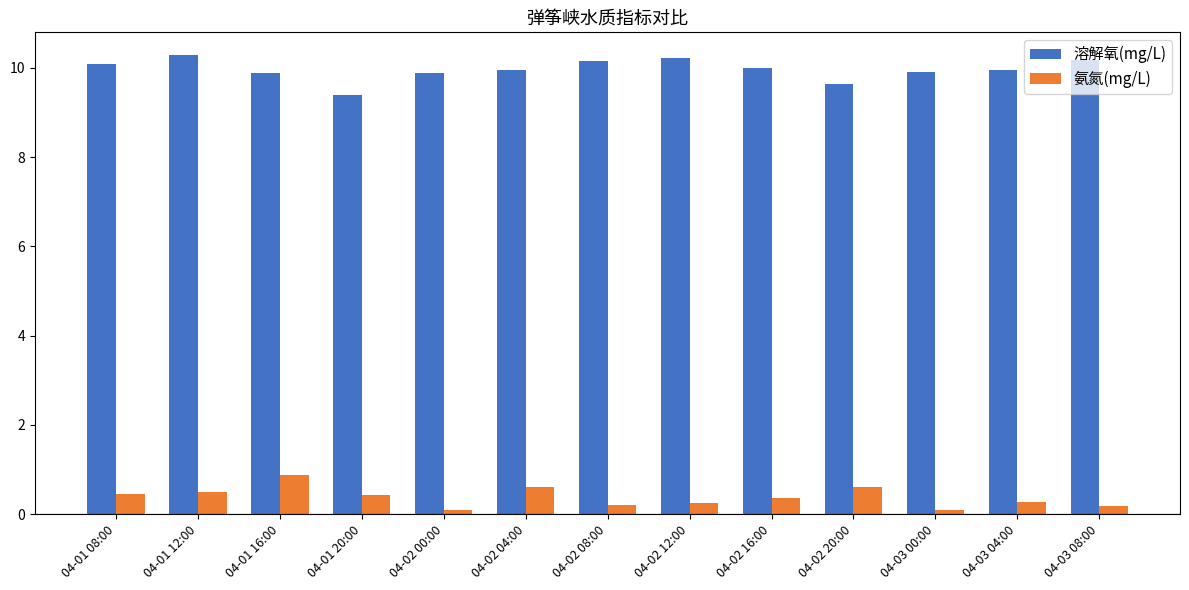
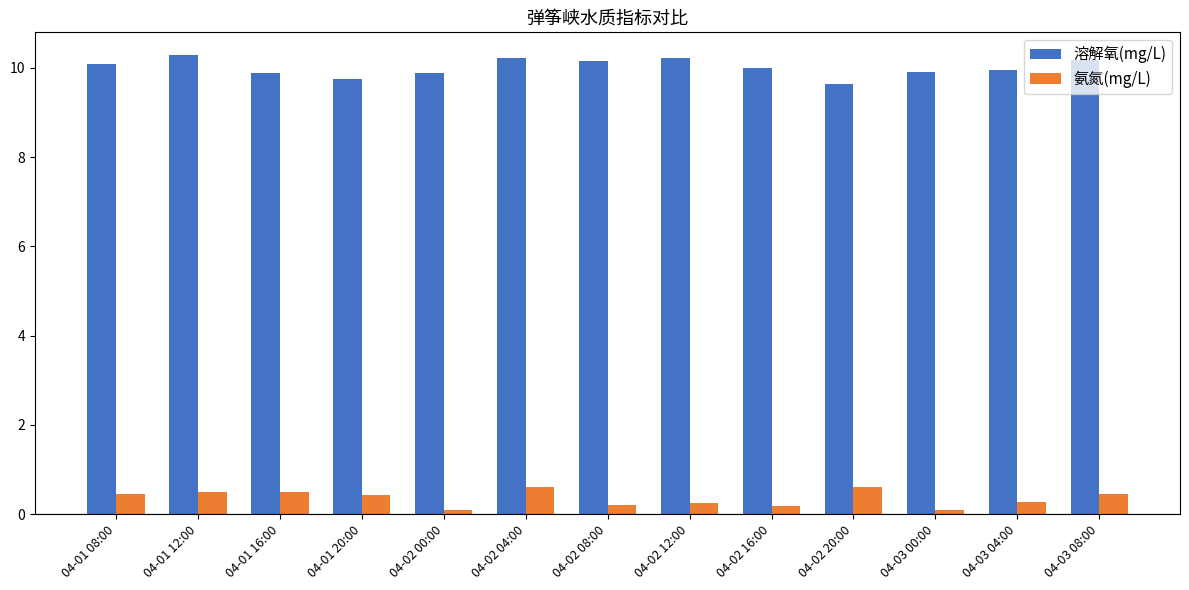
氨氮(mg/L), 04-01 16:00: 0.9 -> 0.5
溶解氧(mg/L), 04-01 20:00: 9.4 -> 9.8
溶解氧(mg/L), 04-02 04:00: 10.0 -> 10.2
氨氮(mg/L), 04-02 16:00: 0.4 -> 0.2
氨氮(mg/L), 04-03 08:00: 0.2 -> 0.5
